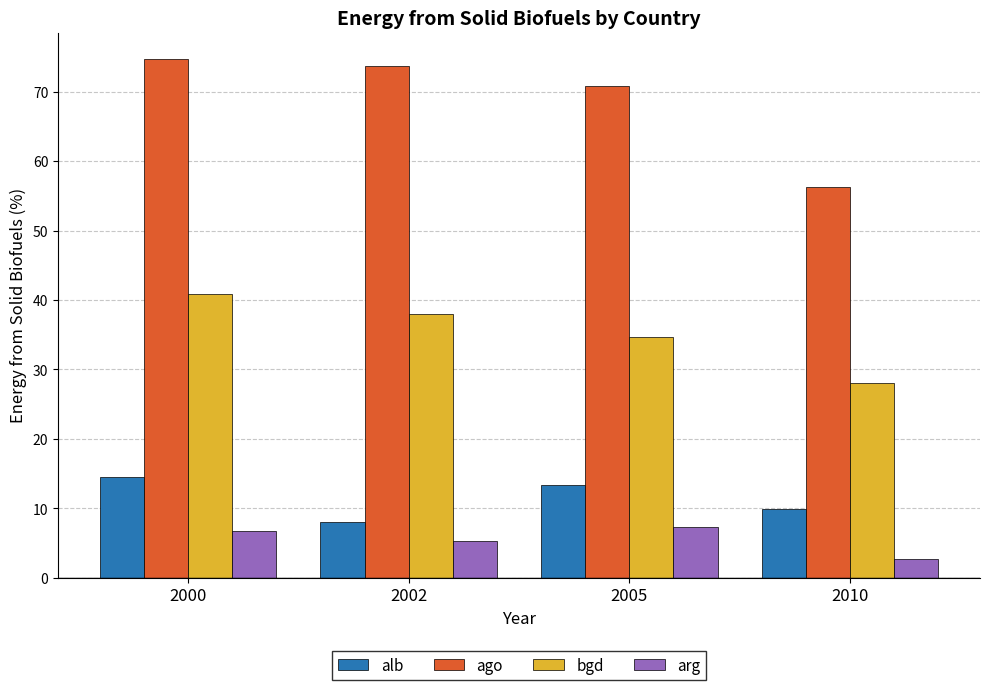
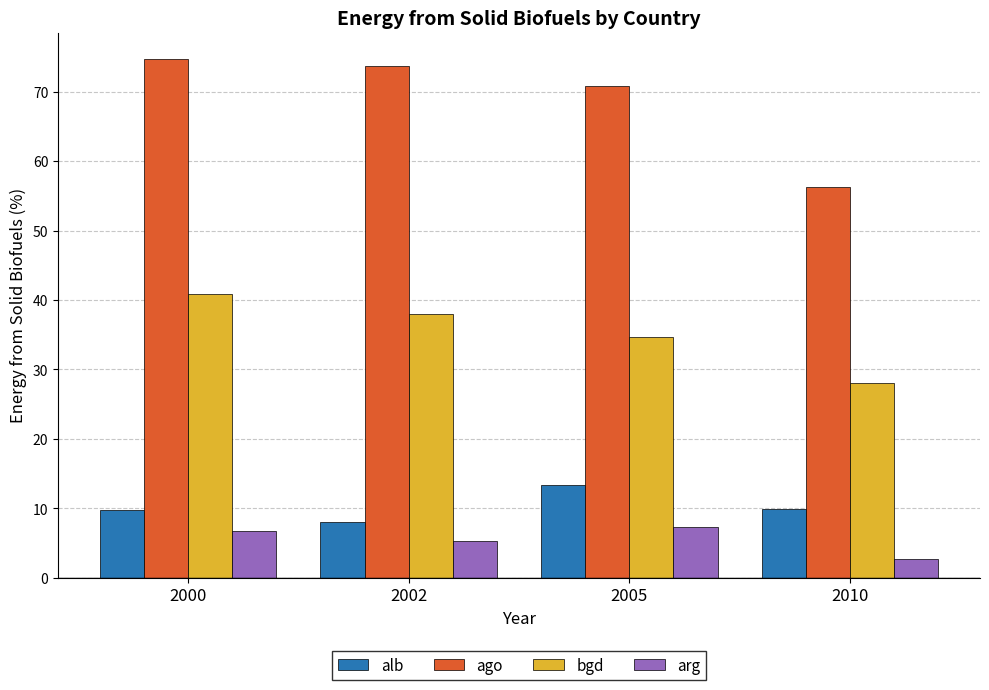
alb, 2000: 14 -> 10
